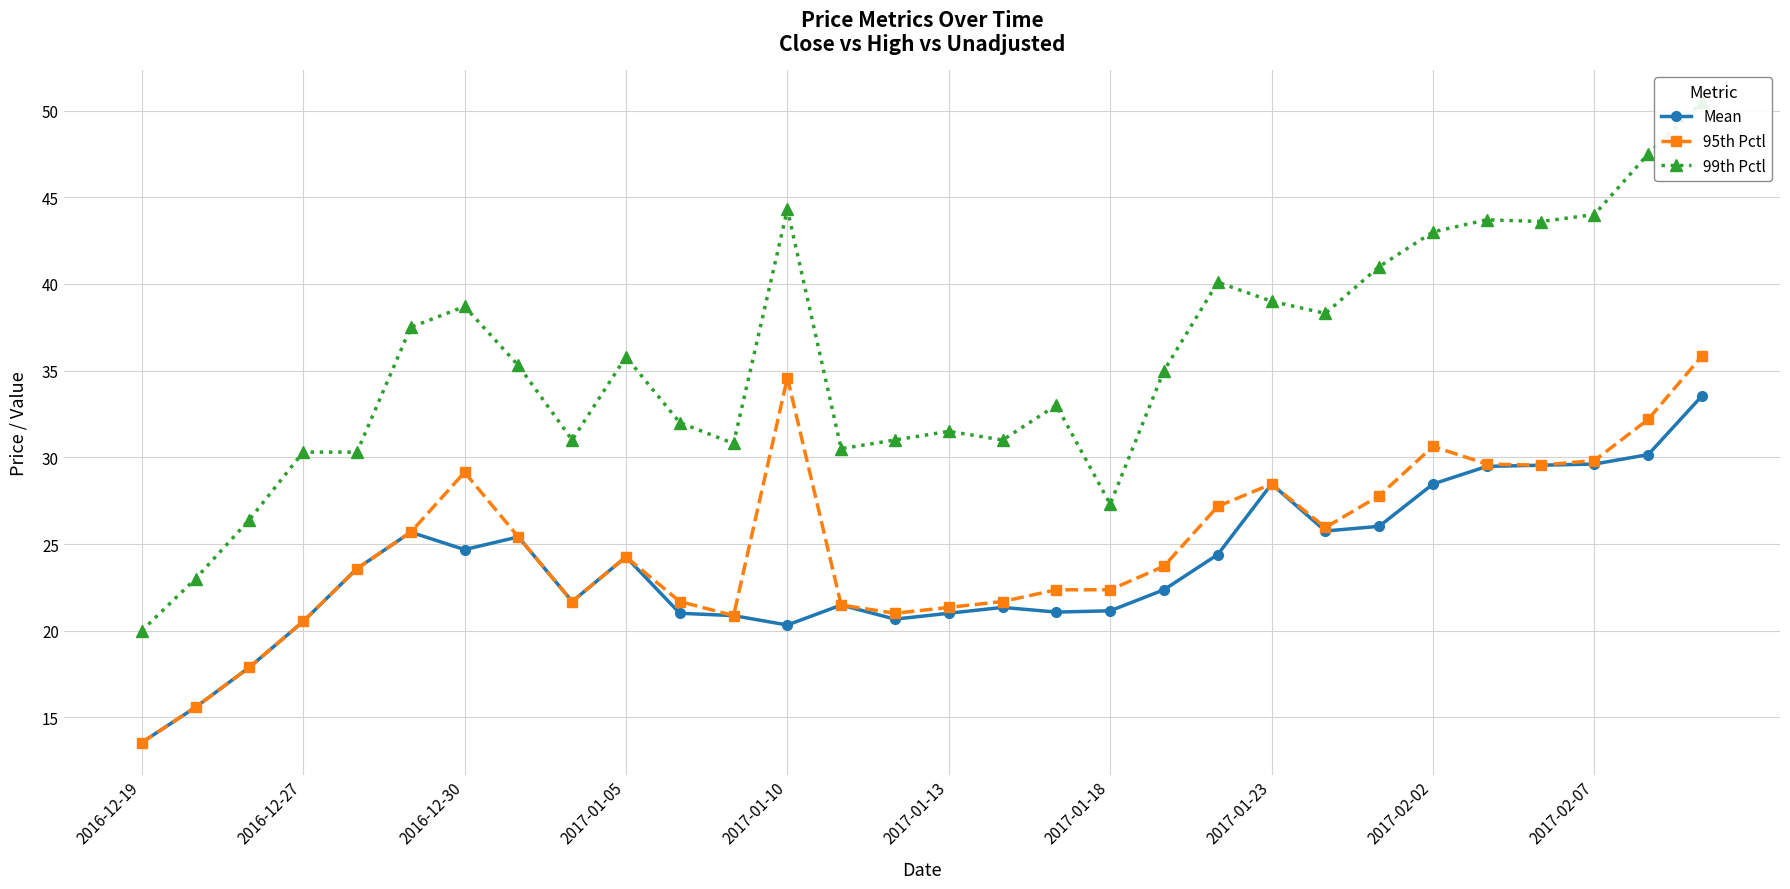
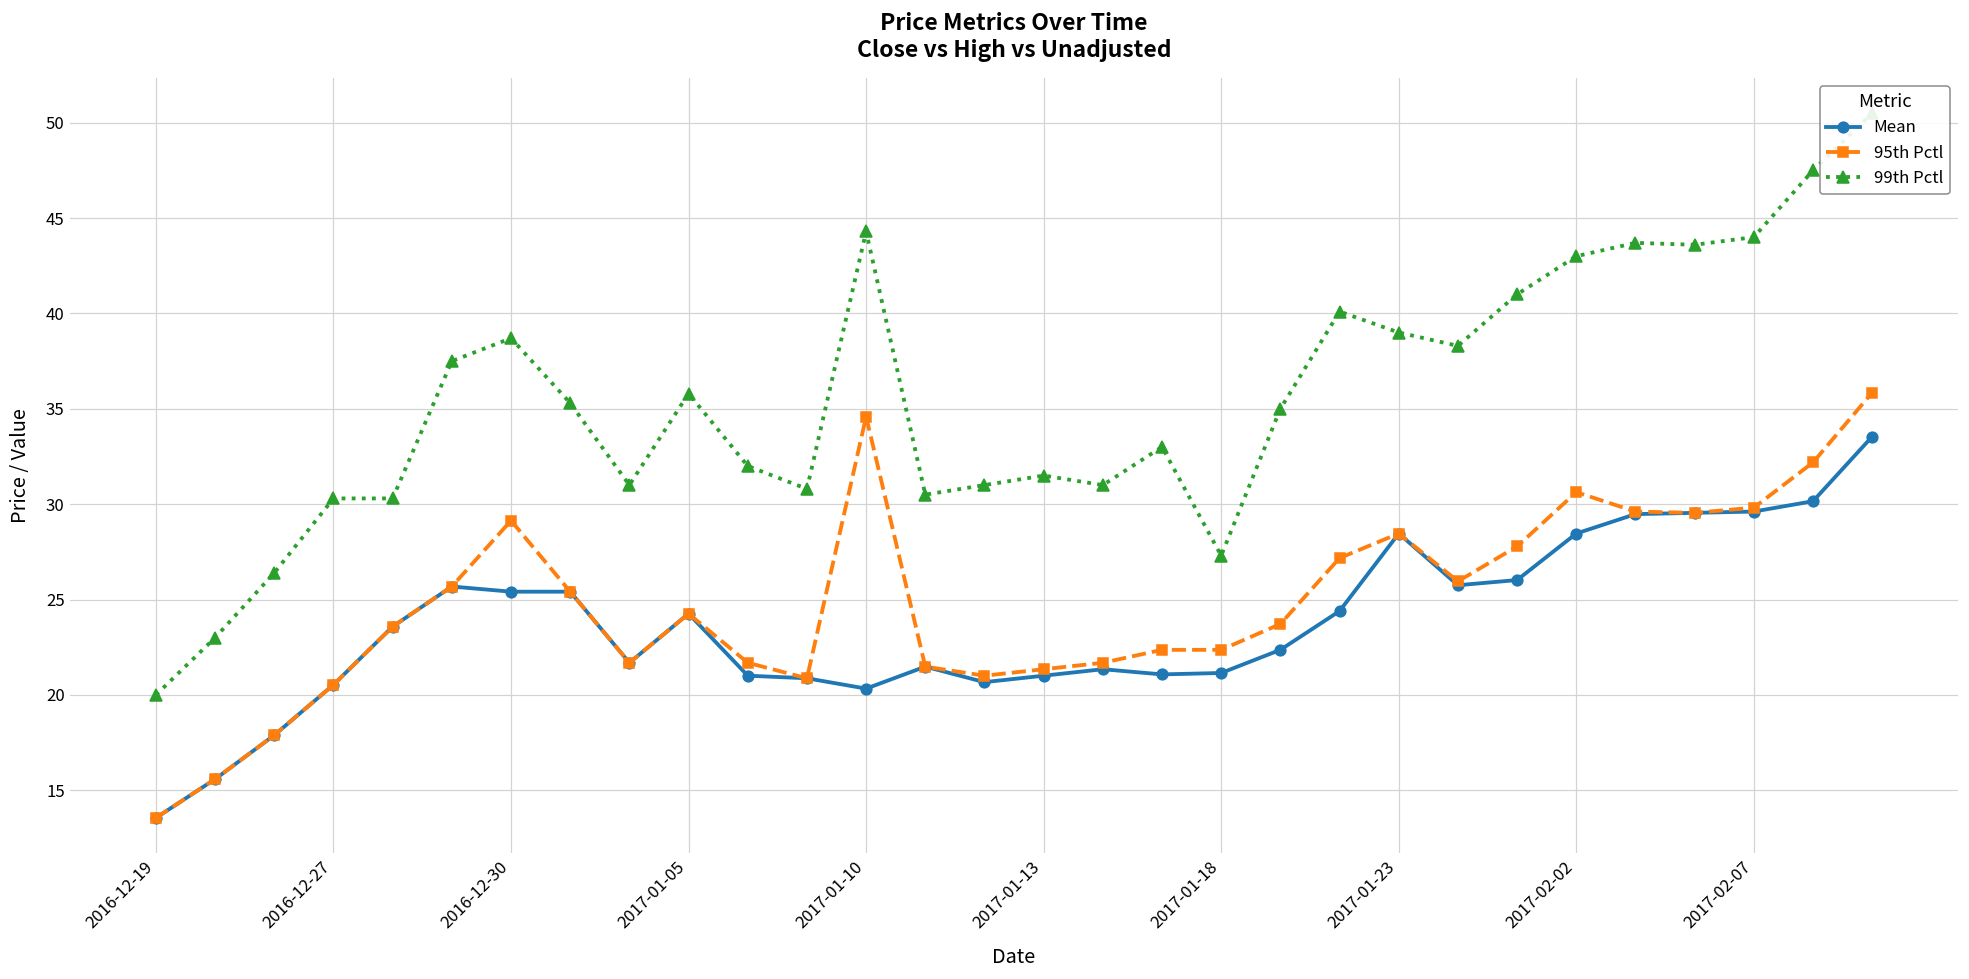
Mean, 2016-12-30: 24.7 -> 25.4
